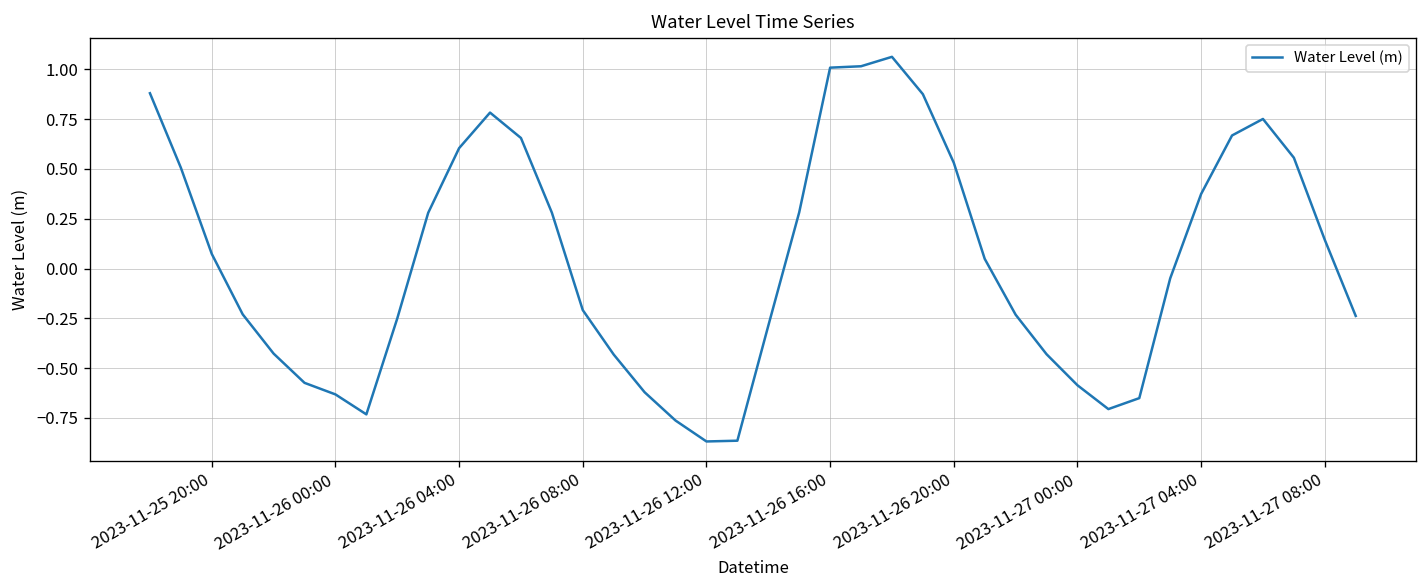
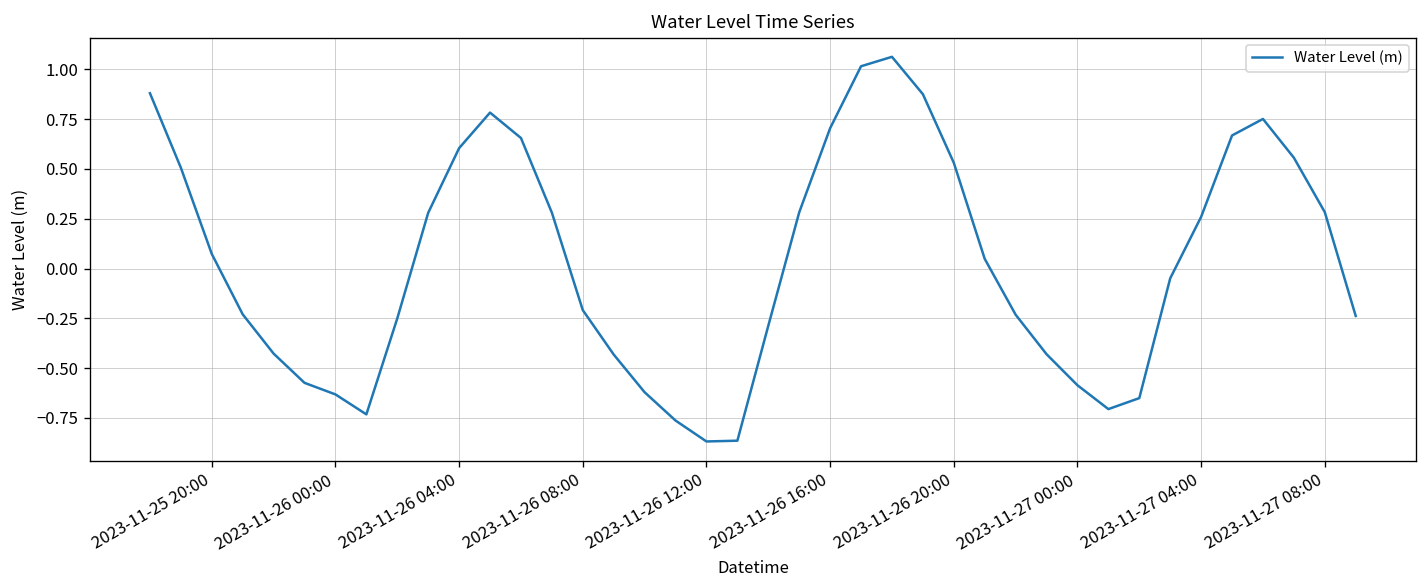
2023-11-26 16:00: 1.01 -> 0.70
2023-11-27 04:00: 0.37 -> 0.26
2023-11-27 08:00: 0.14 -> 0.28
